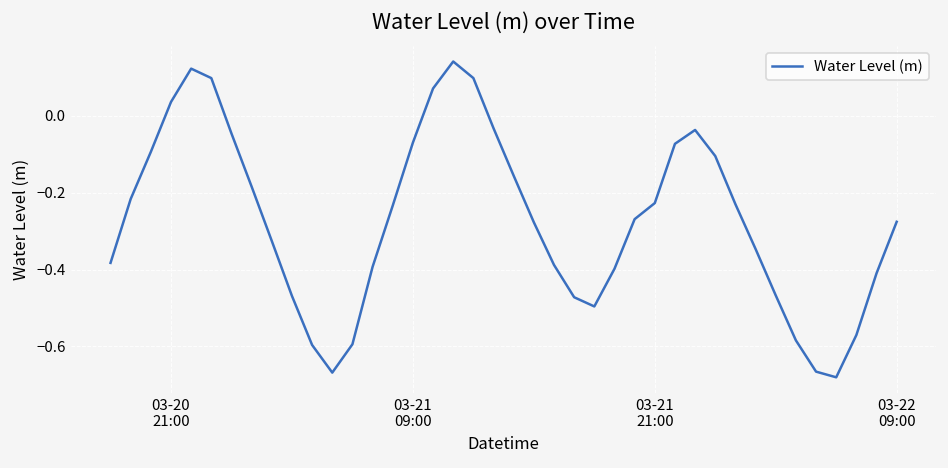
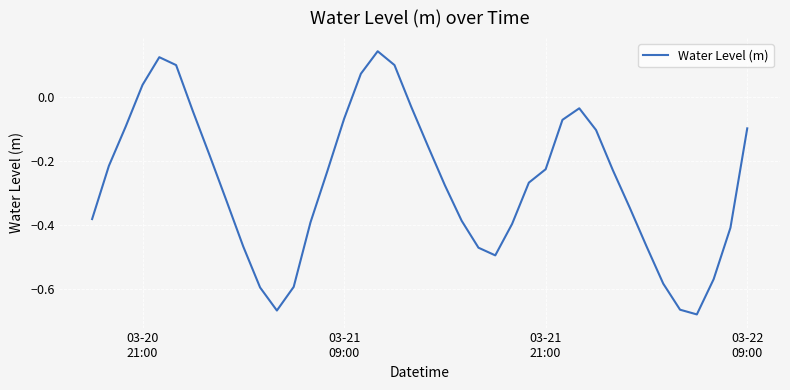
03-22 09:00: -0.28 -> -0.10
